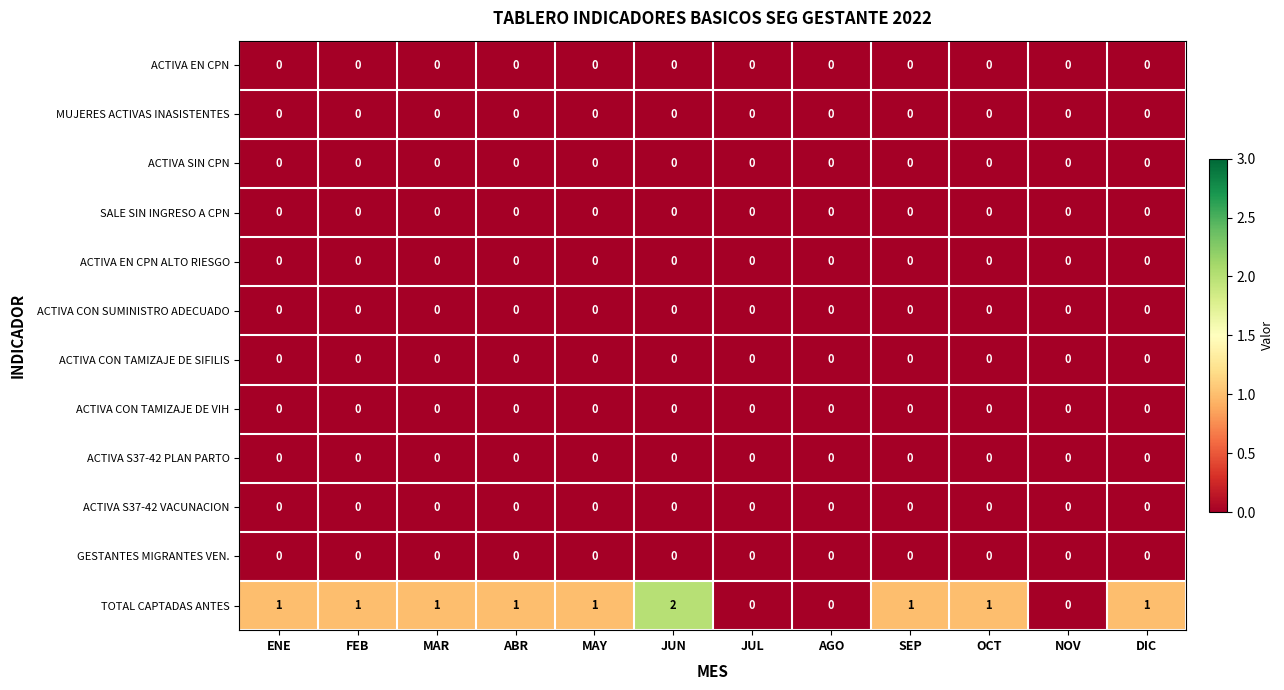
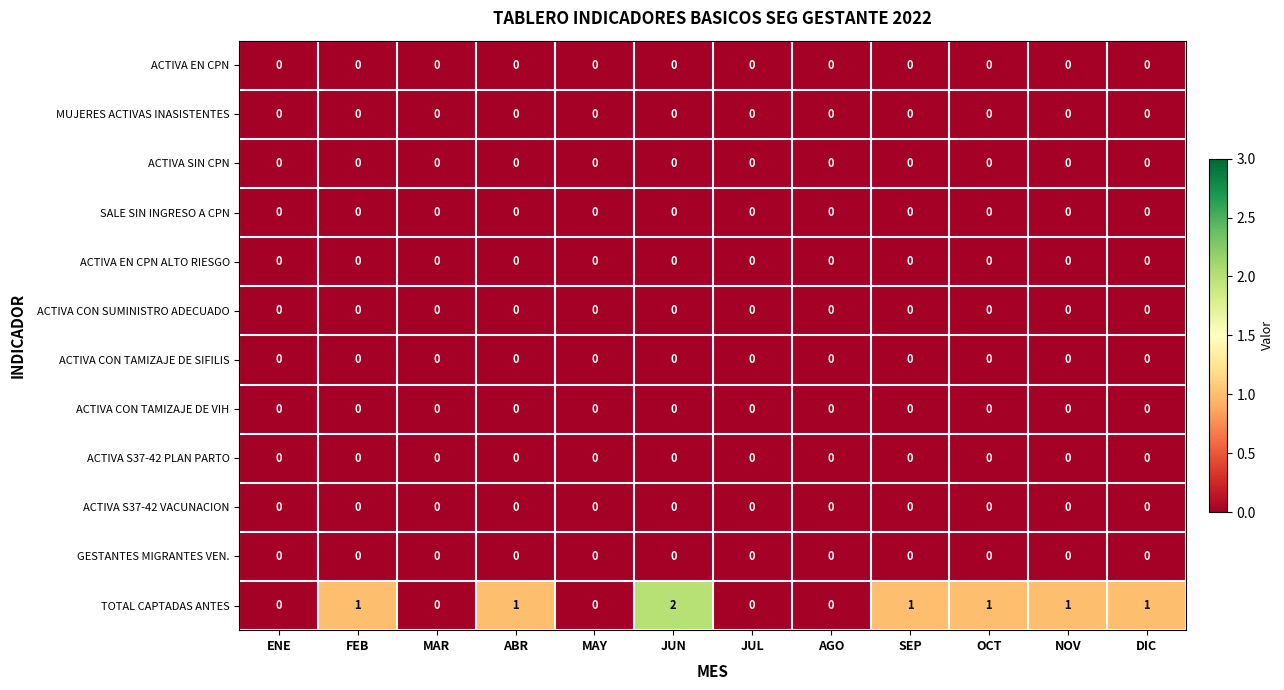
TOTAL CAPTADAS ANTES, ENE: 1 -> 0
TOTAL CAPTADAS ANTES, MAR: 1 -> 0
TOTAL CAPTADAS ANTES, MAY: 1 -> 0
TOTAL CAPTADAS ANTES, NOV: 0 -> 1
